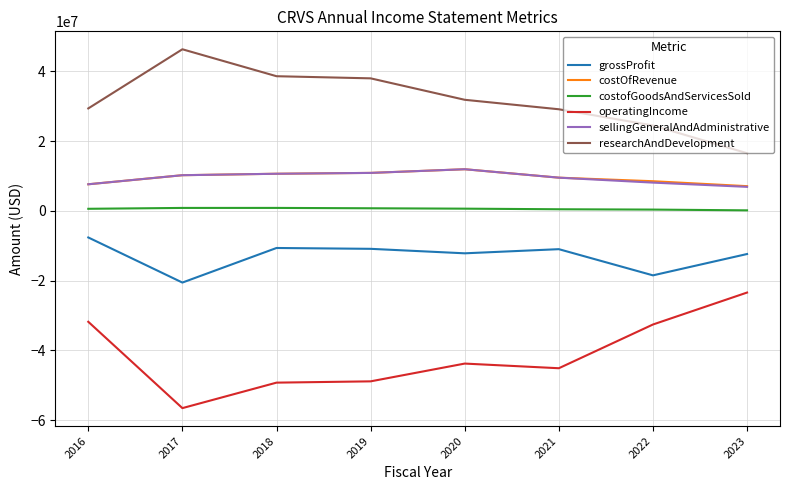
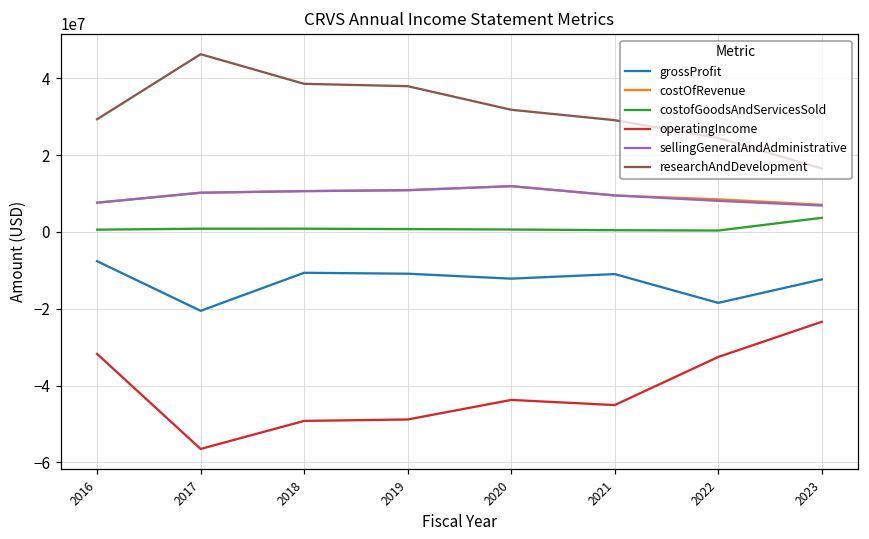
costofGoodsAndServicesSold, 2023: 0 -> 4000000
